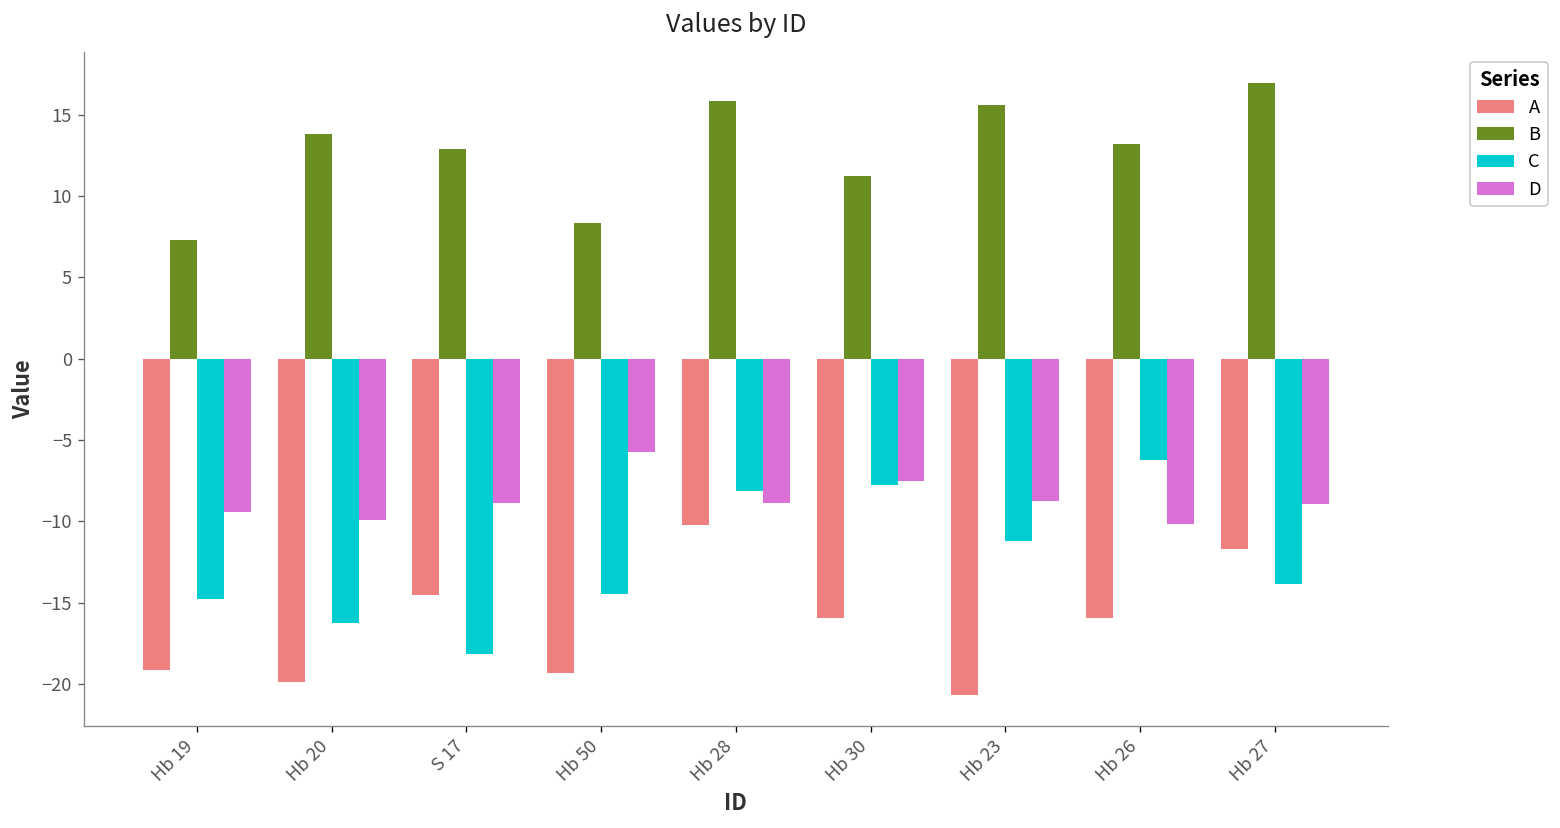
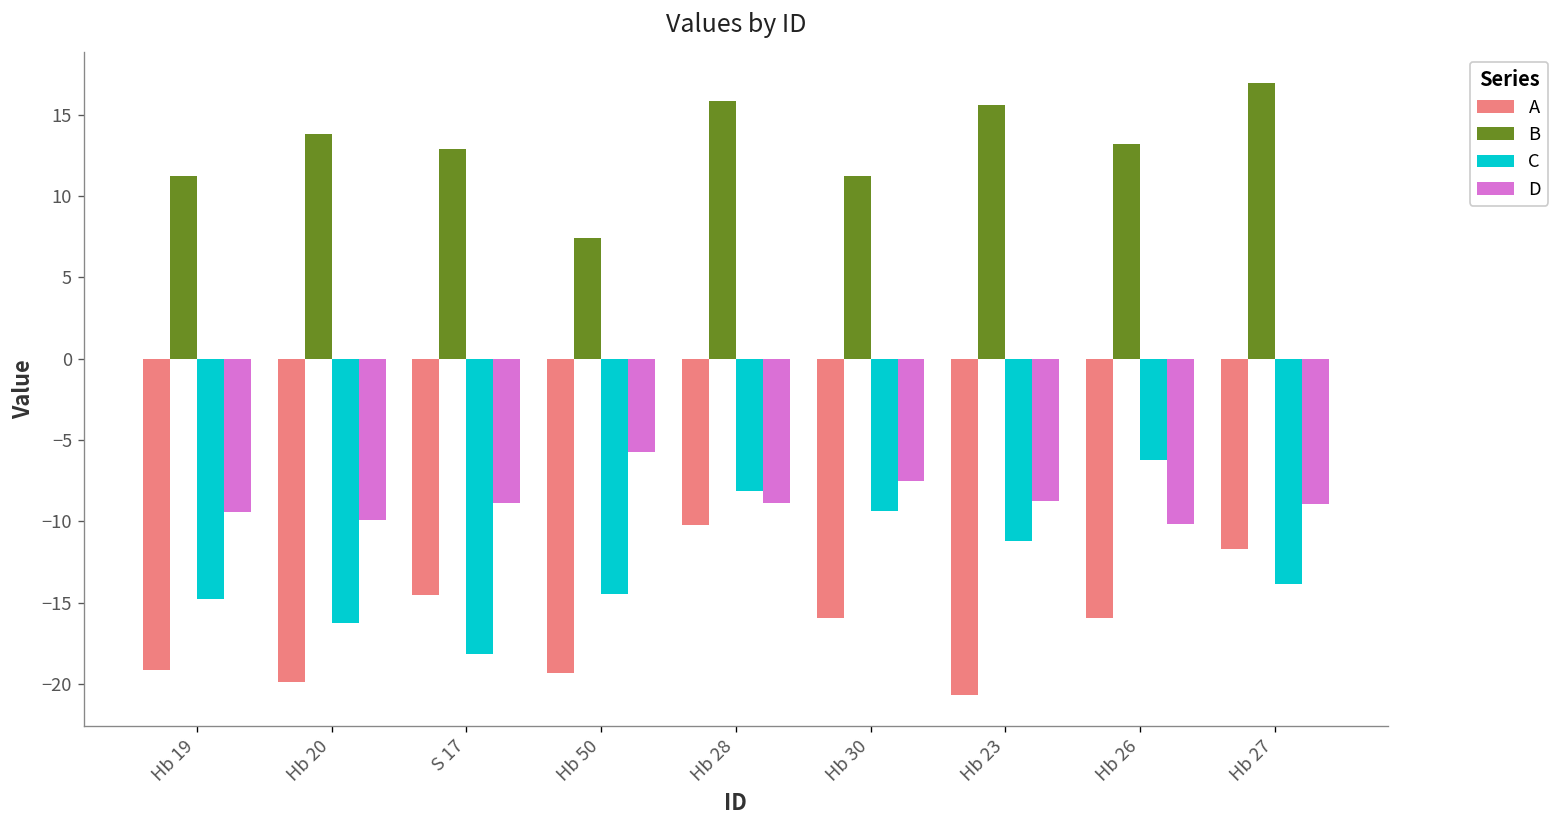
B, Hb 19: 7.3 -> 11.2
B, Hb 50: 8.3 -> 7.4
C, Hb 30: -7.8 -> -9.4
